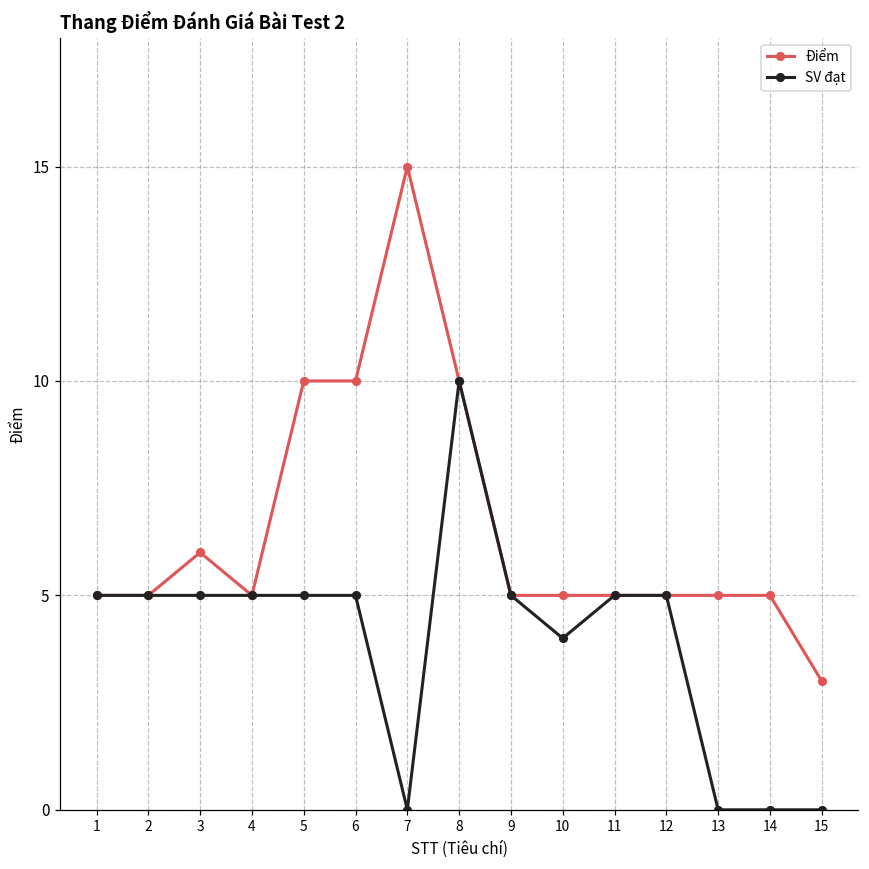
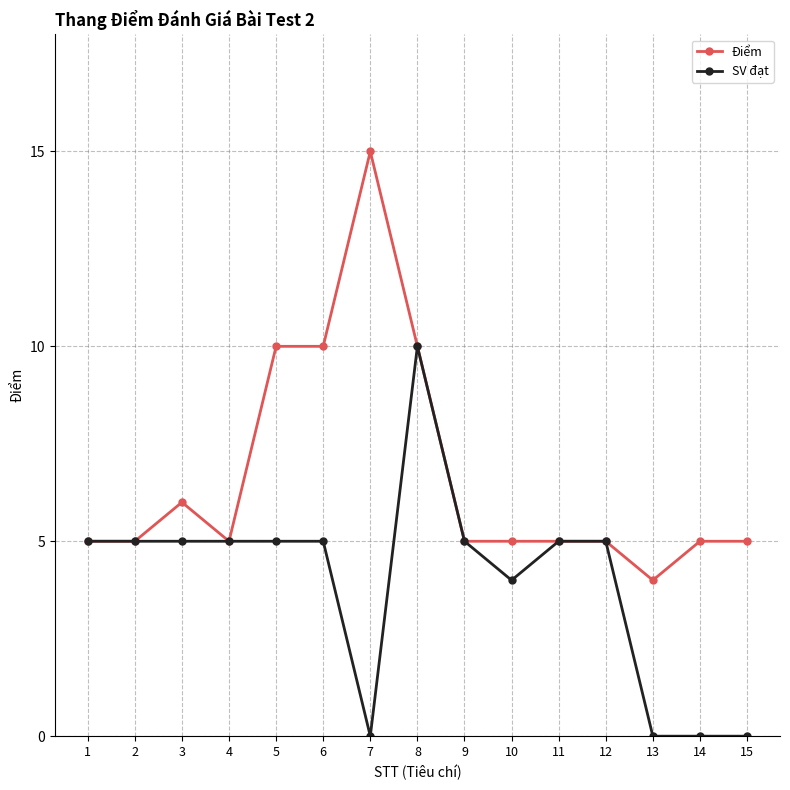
Điểm, 13: 5 -> 4
Điểm, 15: 3 -> 5
